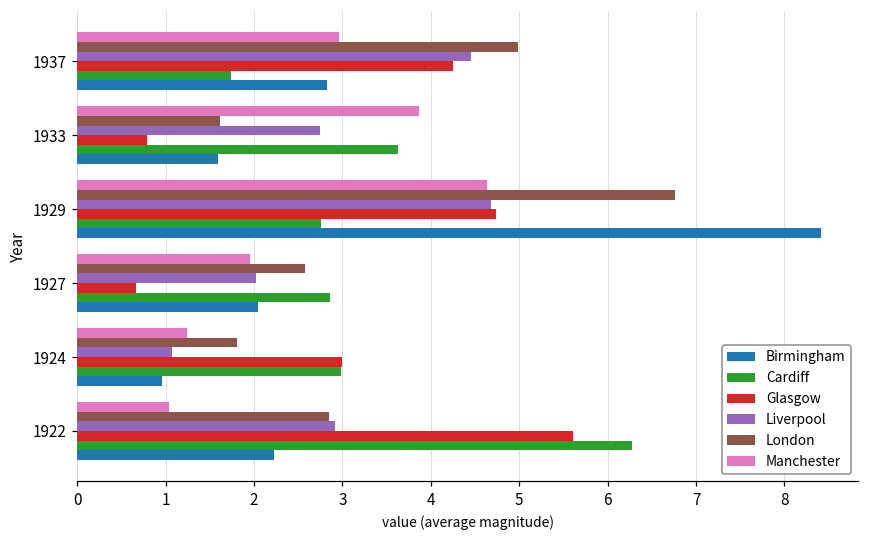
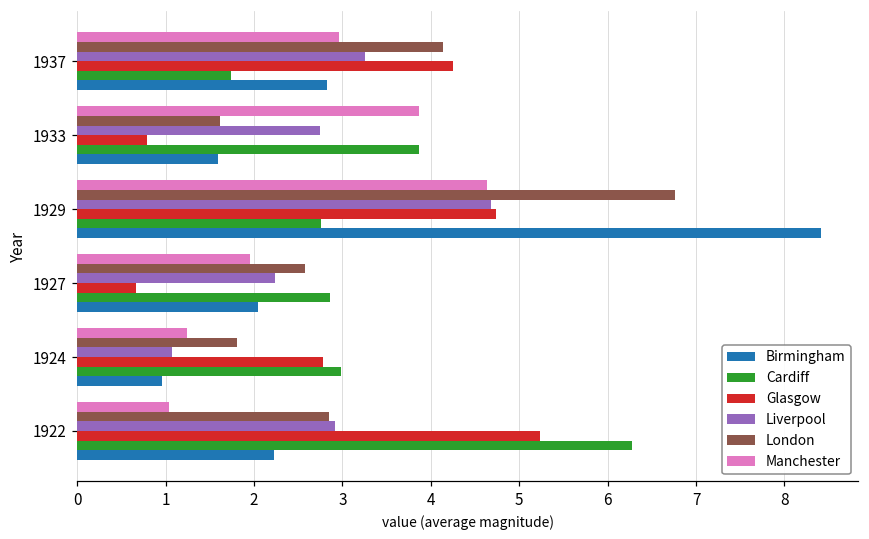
London, 1937: 5.0 -> 4.1
Liverpool, 1937: 4.5 -> 3.3
Cardiff, 1933: 3.6 -> 3.9
Liverpool, 1927: 2.0 -> 2.2
Glasgow, 1924: 3.0 -> 2.8
Glasgow, 1922: 5.6 -> 5.2
